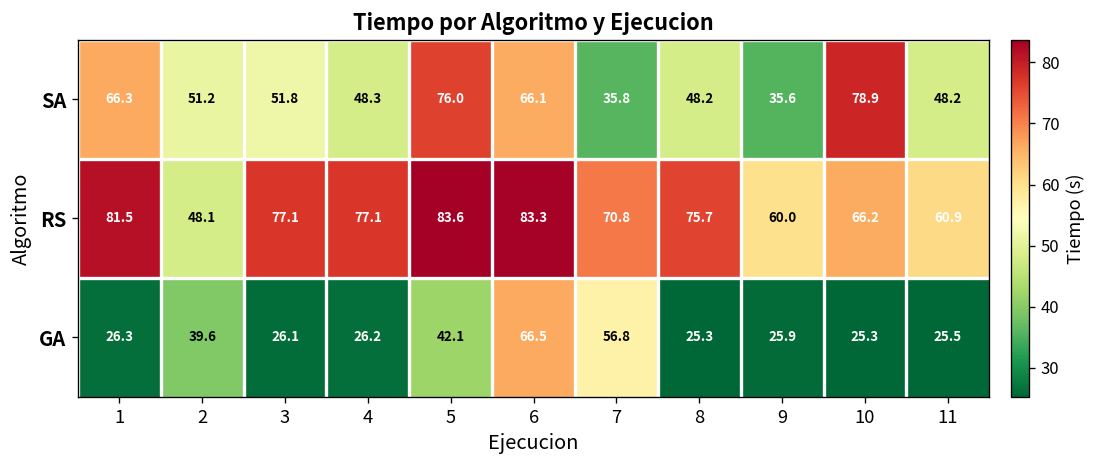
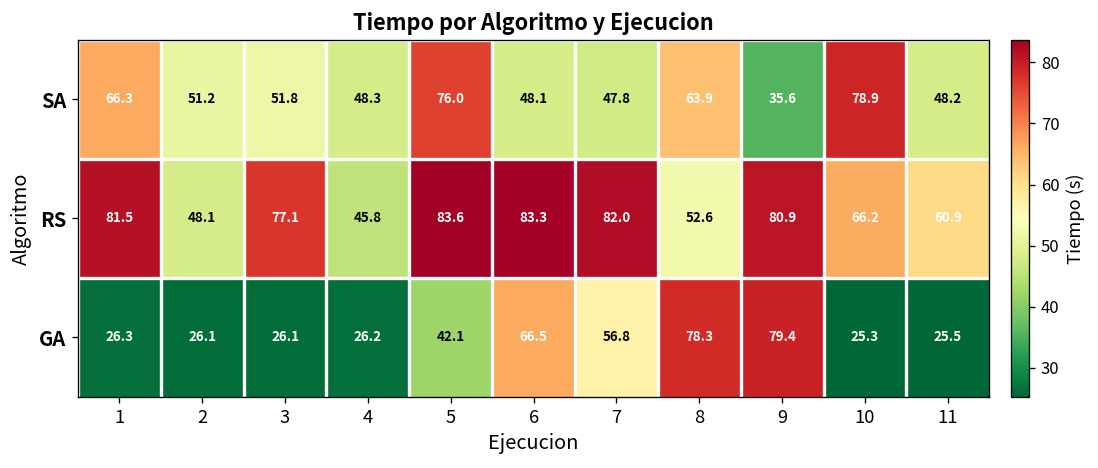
SA, 6: 66.1 -> 48.1
SA, 7: 35.8 -> 47.8
SA, 8: 48.2 -> 63.9
RS, 4: 77.1 -> 45.8
RS, 7: 70.8 -> 82.0
RS, 8: 75.7 -> 52.6
RS, 9: 60.0 -> 80.9
GA, 2: 39.6 -> 26.1
GA, 8: 25.3 -> 78.3
GA, 9: 25.9 -> 79.4
